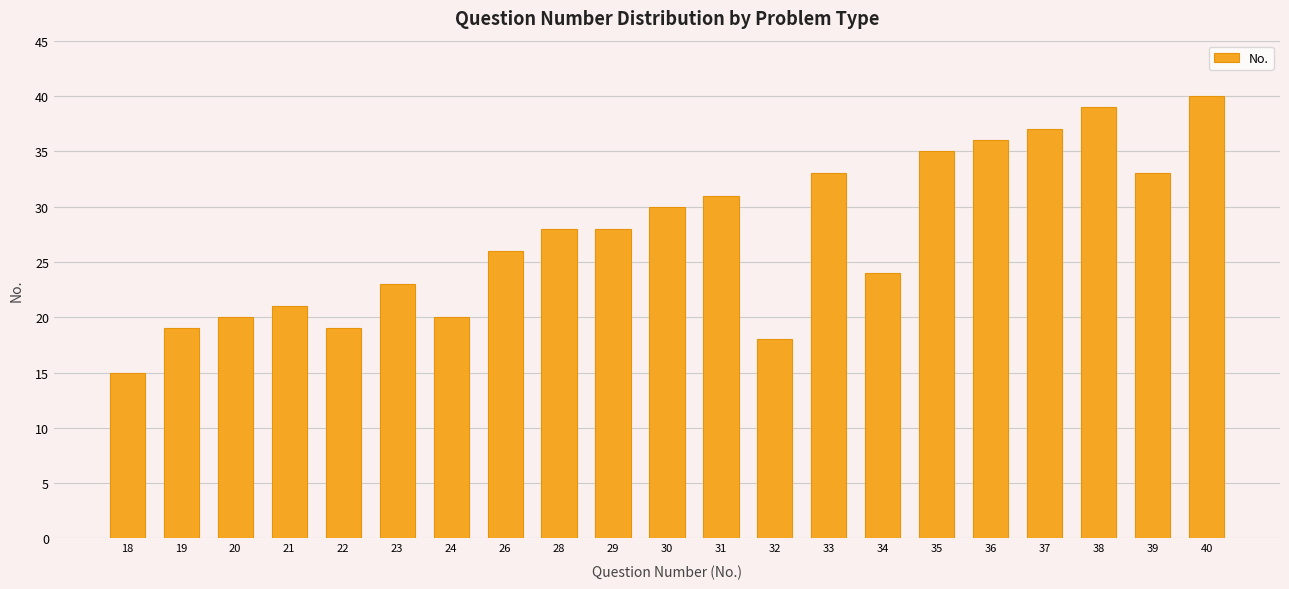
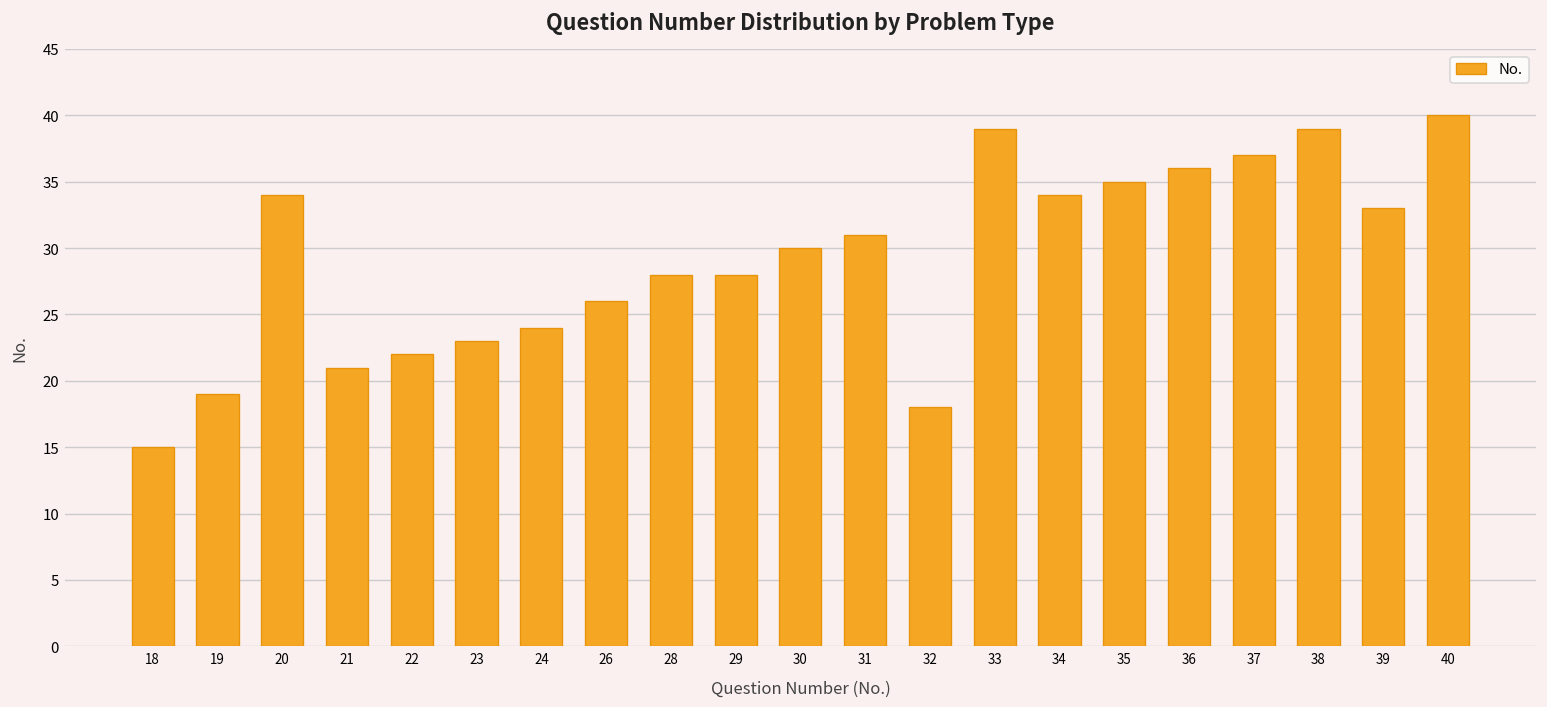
20: 20 -> 34
22: 19 -> 22
24: 20 -> 24
33: 33 -> 39
34: 24 -> 34
